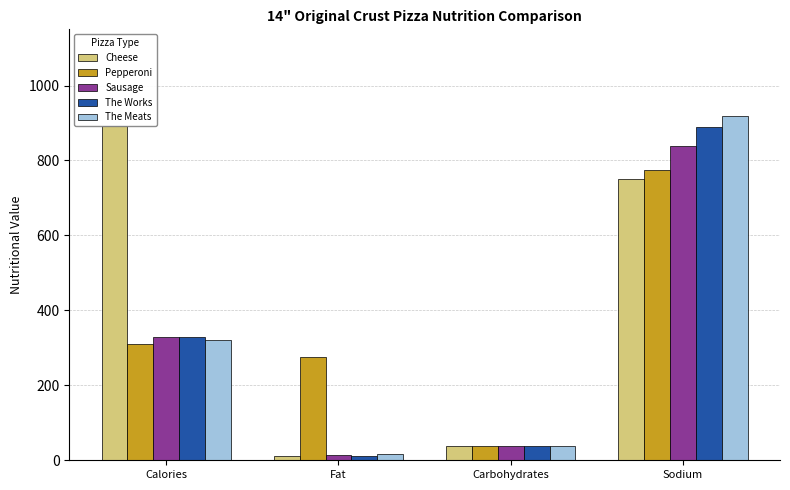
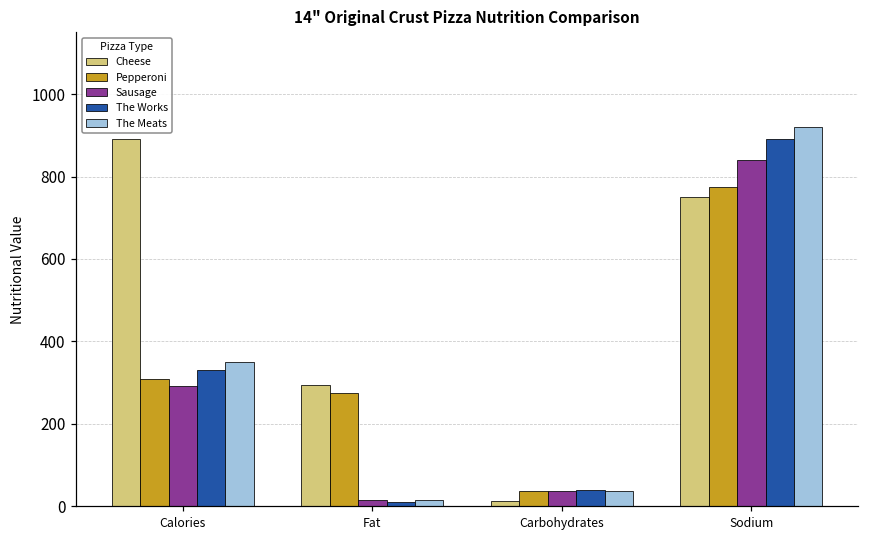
Sausage, Calories: 330 -> 290
The Meats, Calories: 320 -> 350
Cheese, Fat: 10 -> 290
Cheese, Carbohydrates: 40 -> 10
